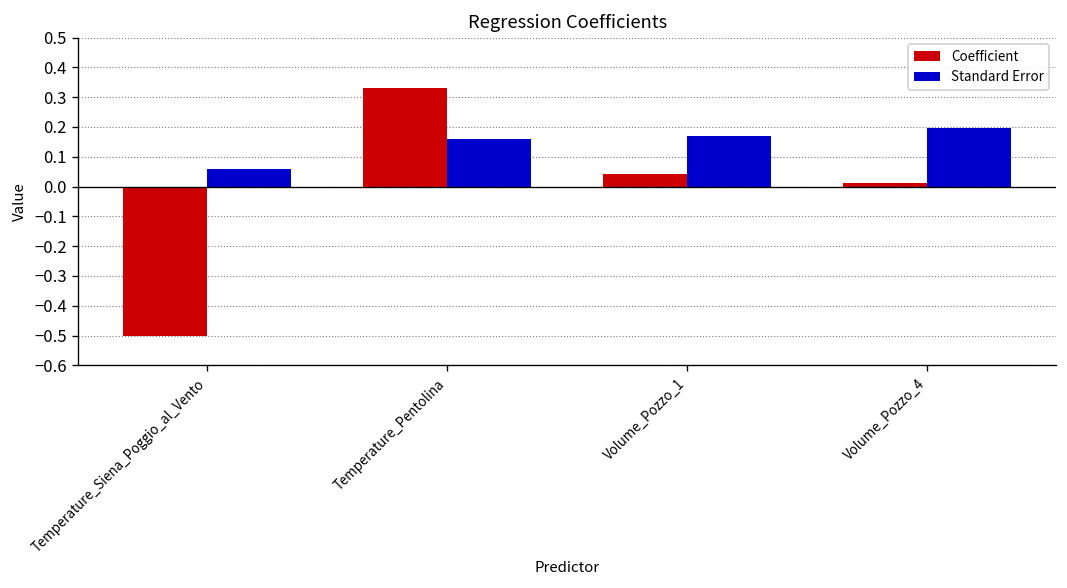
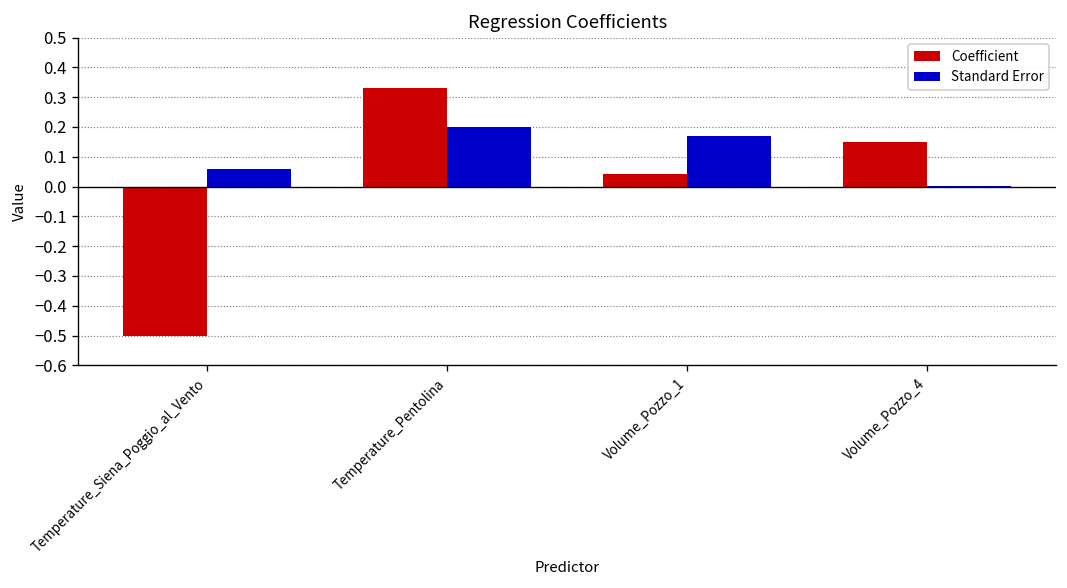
Standard Error, Temperature_Pentolina: 0.16 -> 0.20
Coefficient, Volume_Pozzo_4: 0.01 -> 0.15
Standard Error, Volume_Pozzo_4: 0.20 -> 0.00
